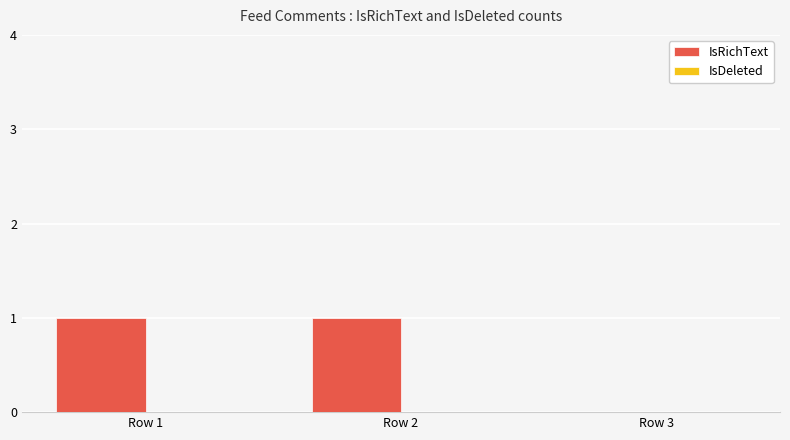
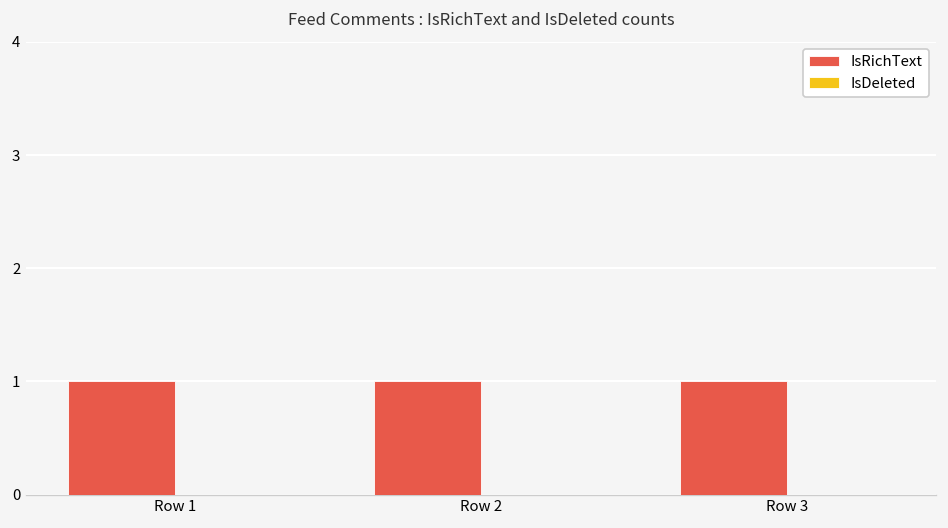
IsRichText, Row 3: 0 -> 1
